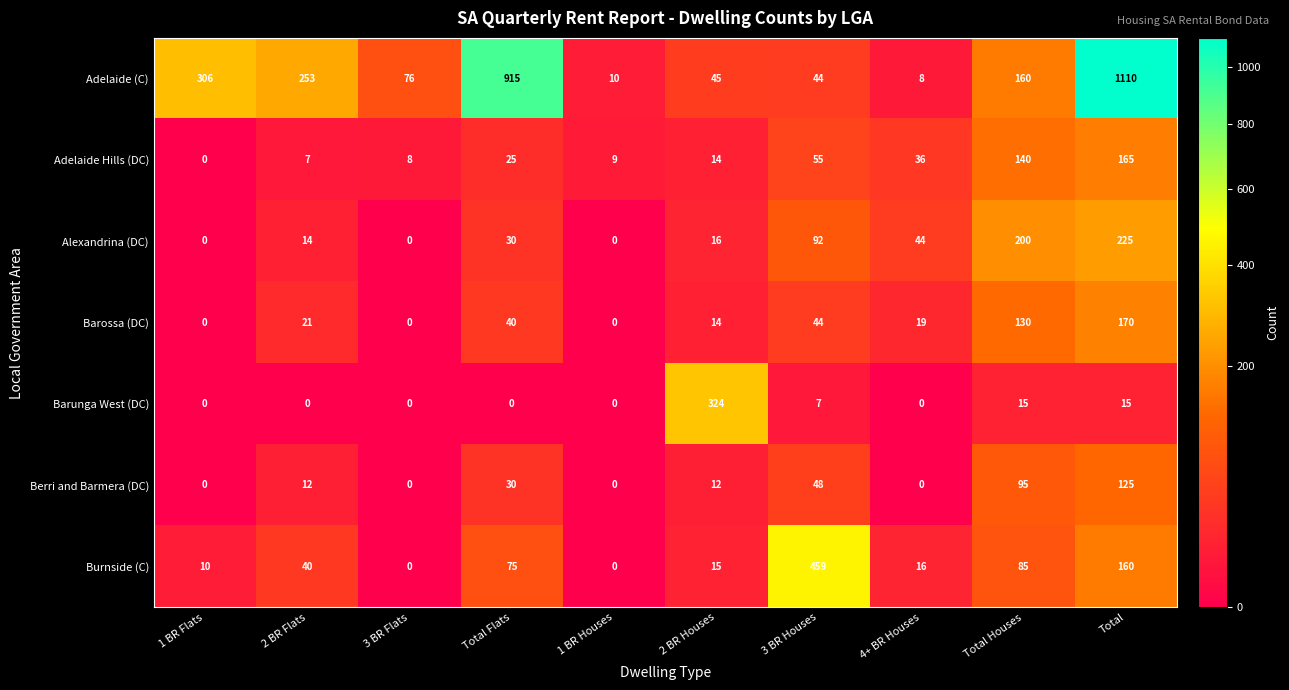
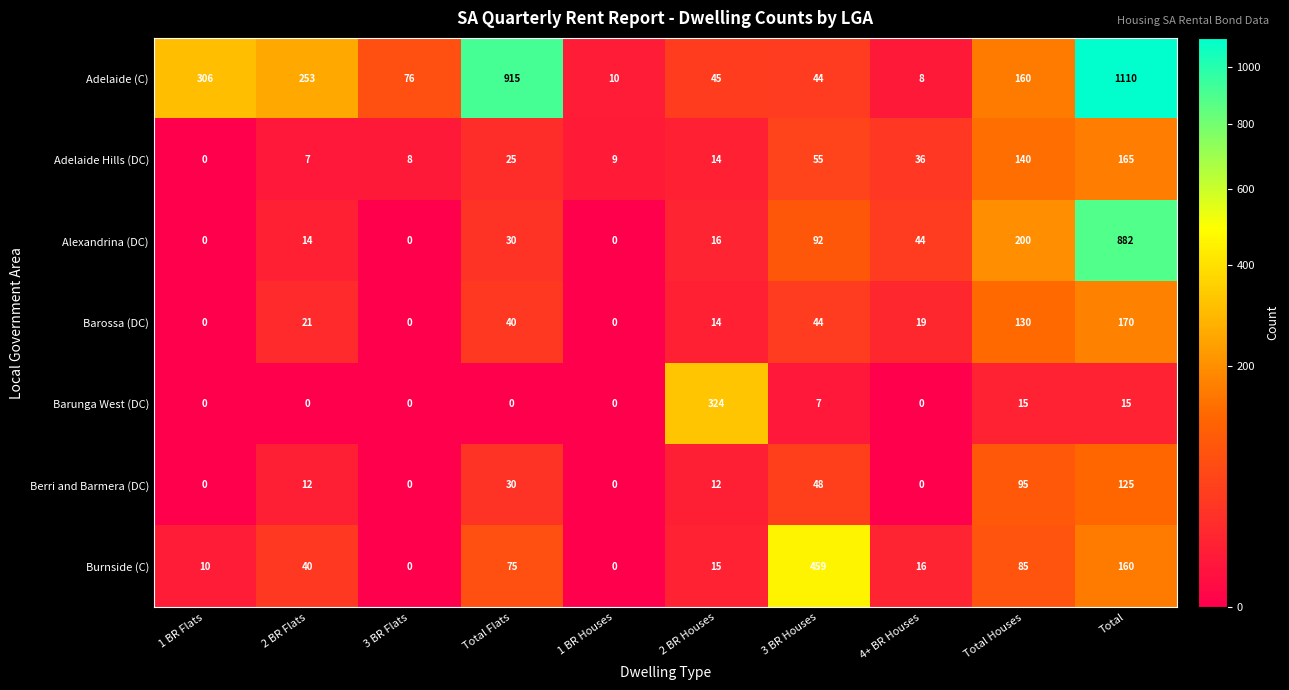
Alexandrina (DC), Total: 225 -> 882
